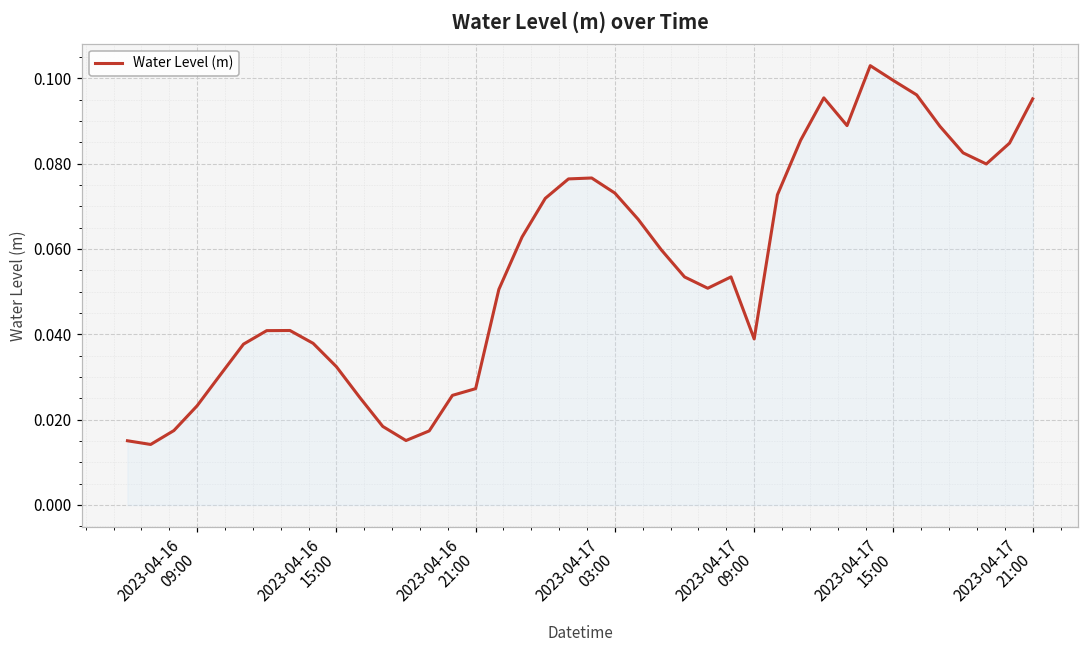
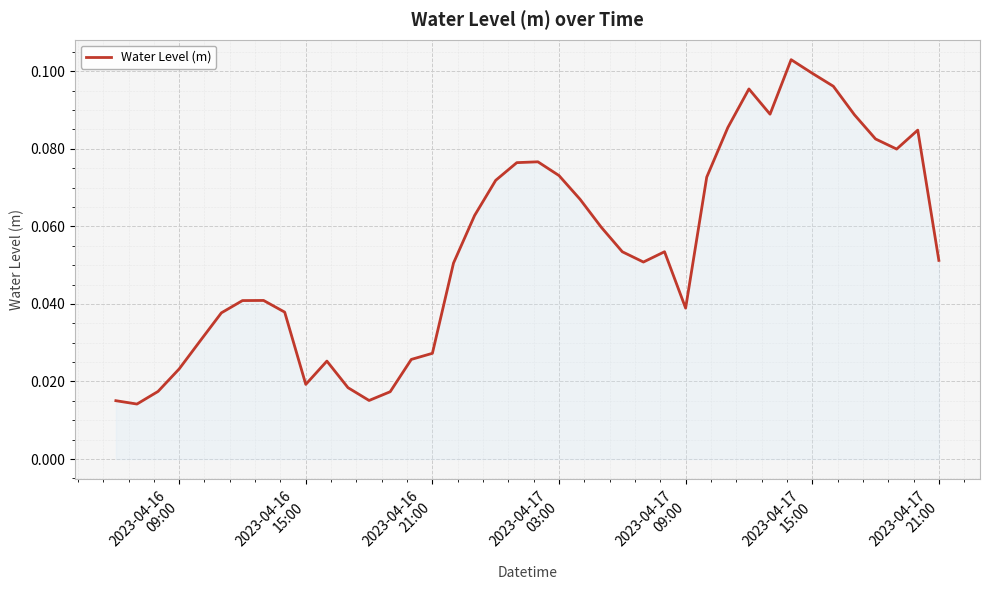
2023-04-16 15:00: 0.032 -> 0.019
2023-04-17 21:00: 0.095 -> 0.051
